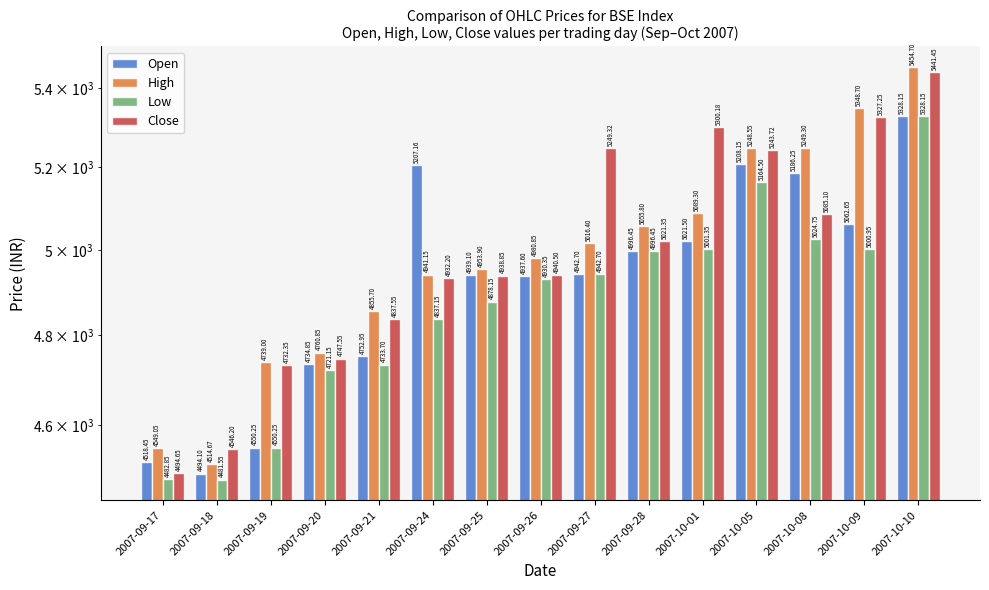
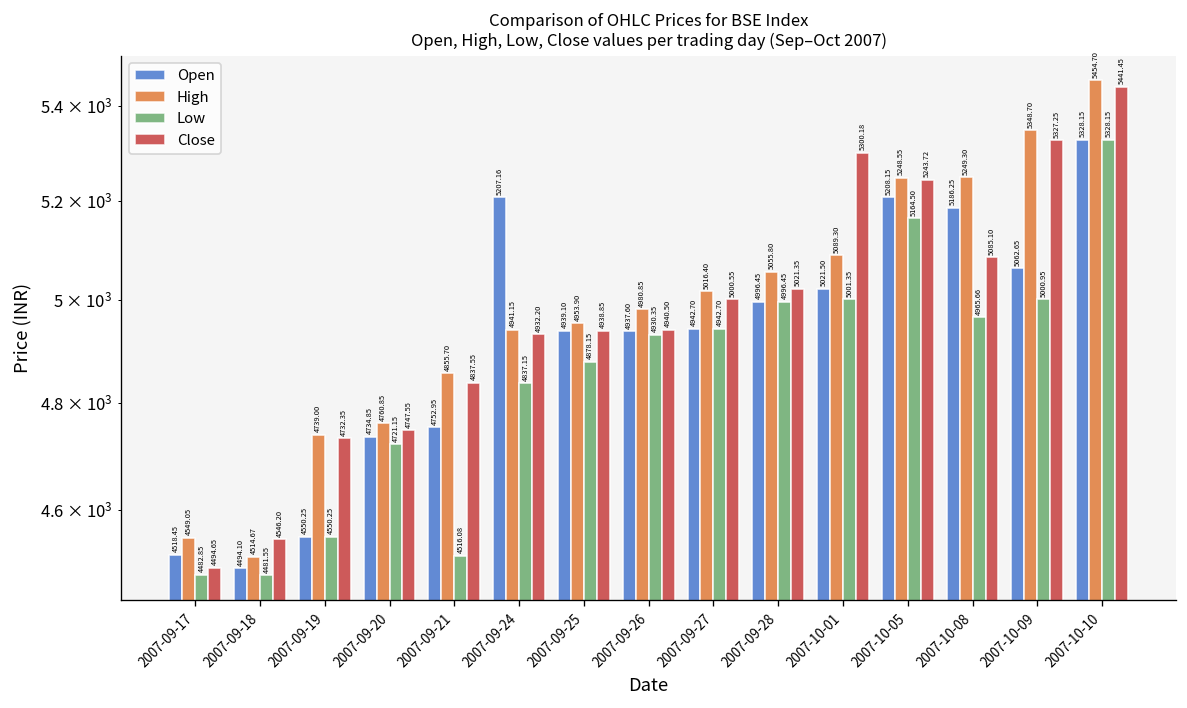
Low, 2007-09-21: 4733.70 -> 4516.08
Close, 2007-09-27: 5249.32 -> 5000.55
Low, 2007-10-08: 5024.75 -> 4965.66
